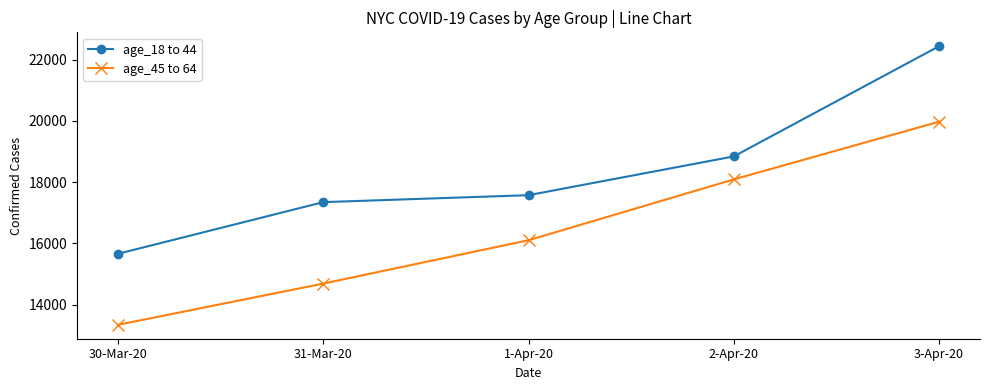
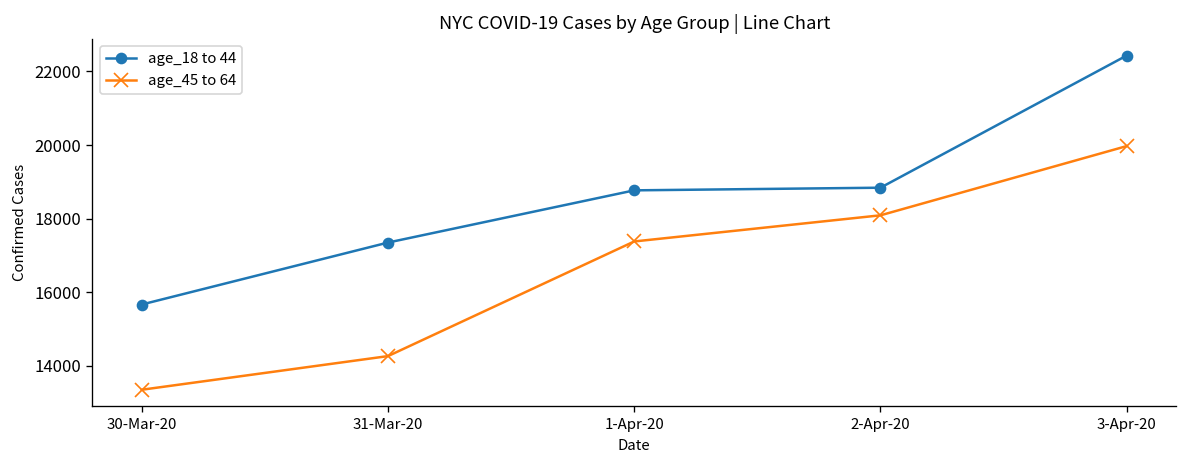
age_45 to 64, 31-Mar-20: 14700 -> 14300
age_18 to 44, 1-Apr-20: 17600 -> 18800
age_45 to 64, 1-Apr-20: 16100 -> 17400
